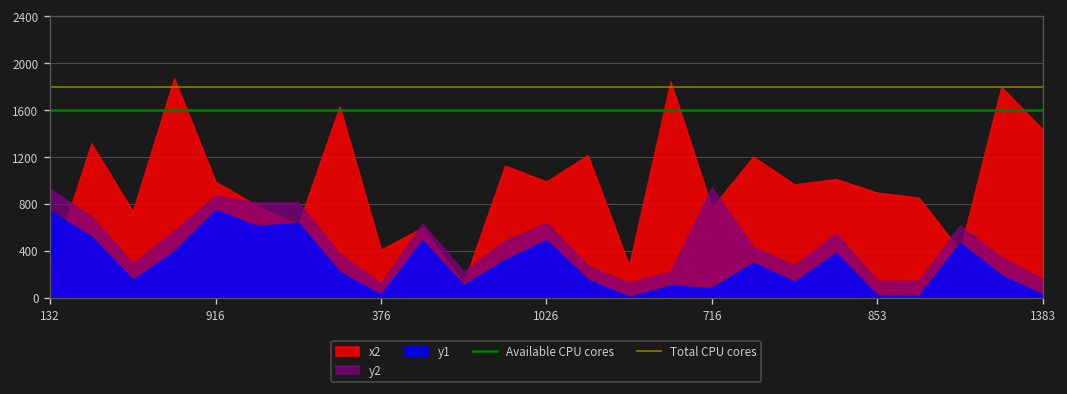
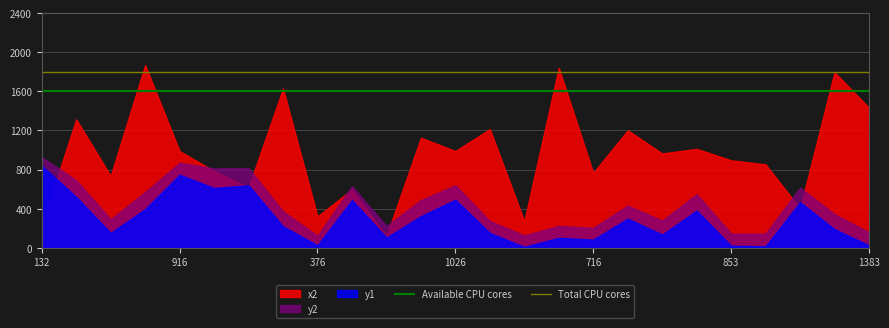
y1, 132: 700 -> 800
x2, 376: 400 -> 300
y2, 716: 900 -> 200
